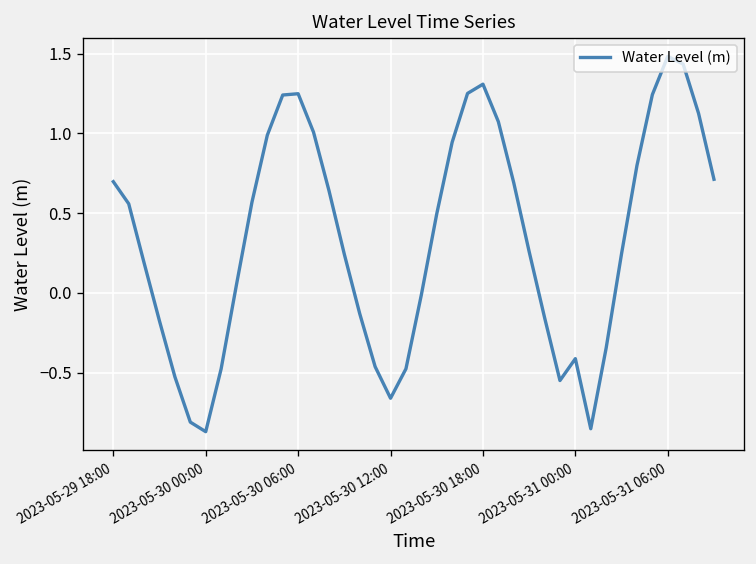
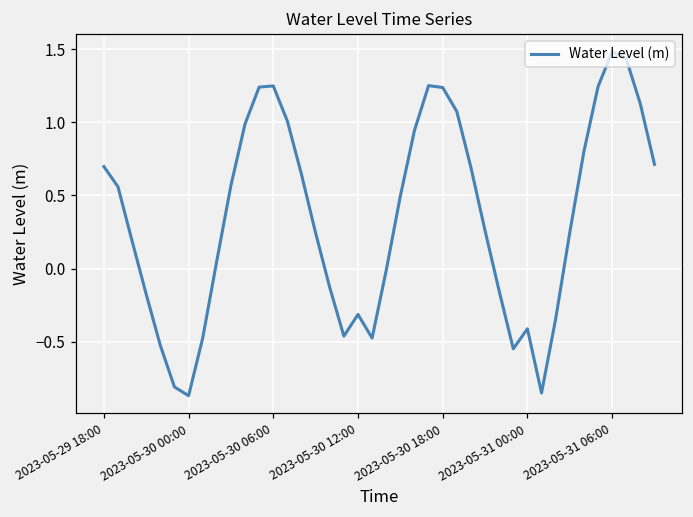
2023-05-30 12:00: -0.66 -> -0.31
2023-05-30 18:00: 1.31 -> 1.24
